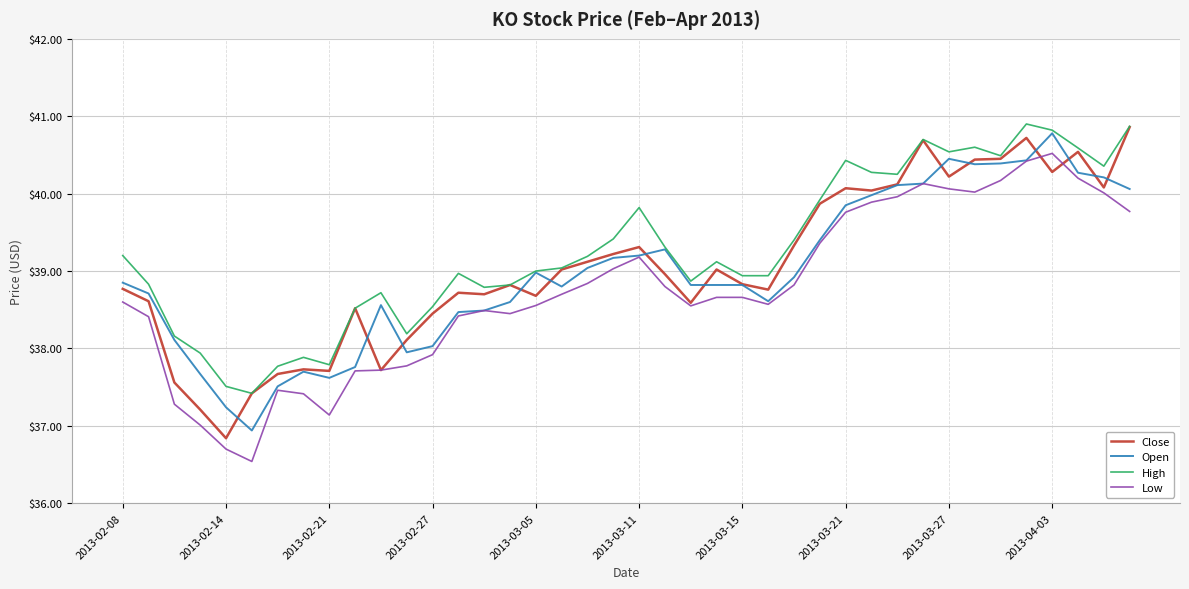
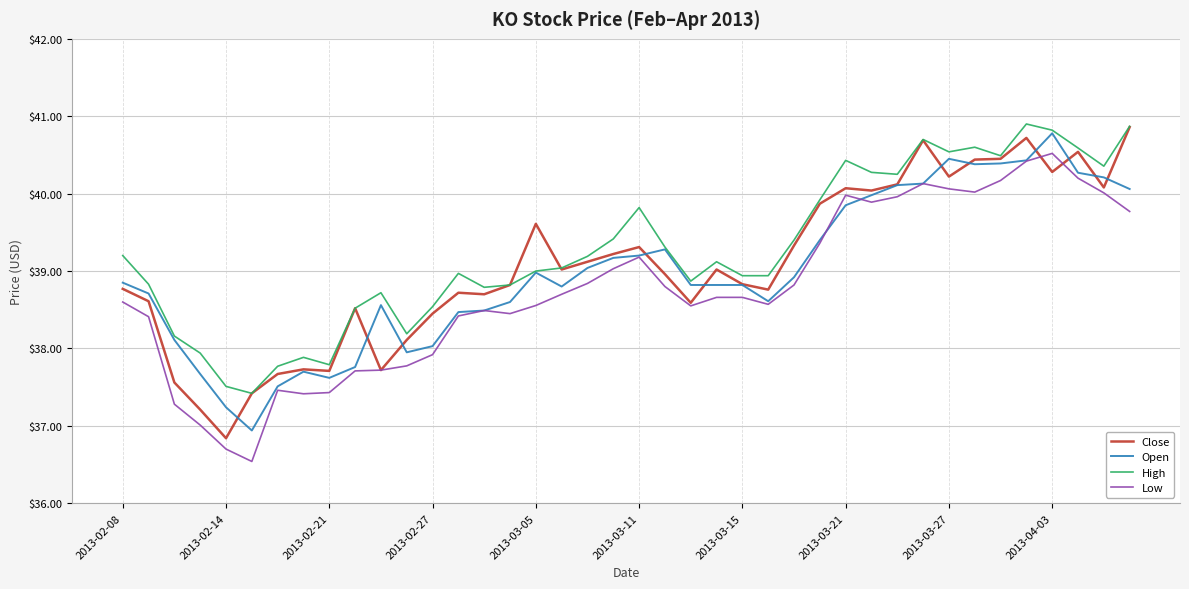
Low, 2013-02-21: $37.1 -> $37.4
Close, 2013-03-05: $38.7 -> $39.6
Low, 2013-03-21: $39.8 -> $40.0
